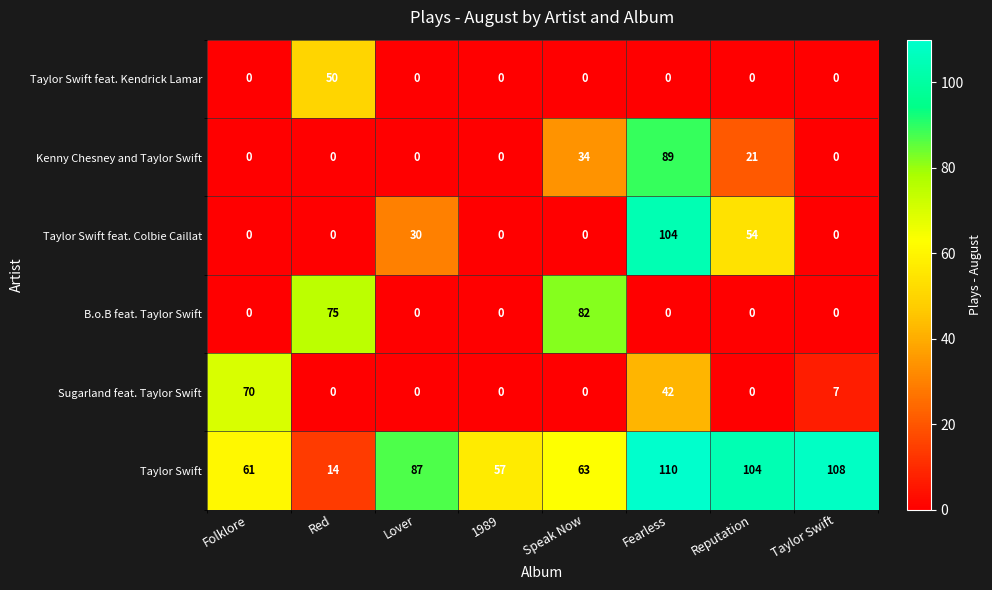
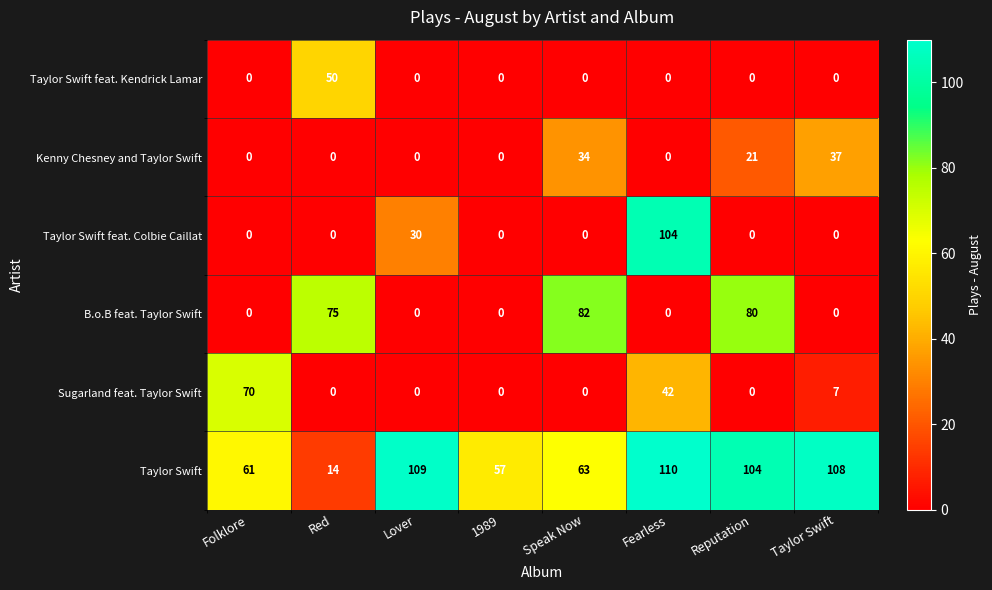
Kenny Chesney and Taylor Swift, Fearless: 89 -> 0
Kenny Chesney and Taylor Swift, Taylor Swift: 0 -> 37
Taylor Swift feat. Colbie Caillat, Reputation: 54 -> 0
B.o.B feat. Taylor Swift, Reputation: 0 -> 80
Taylor Swift, Lover: 87 -> 109
